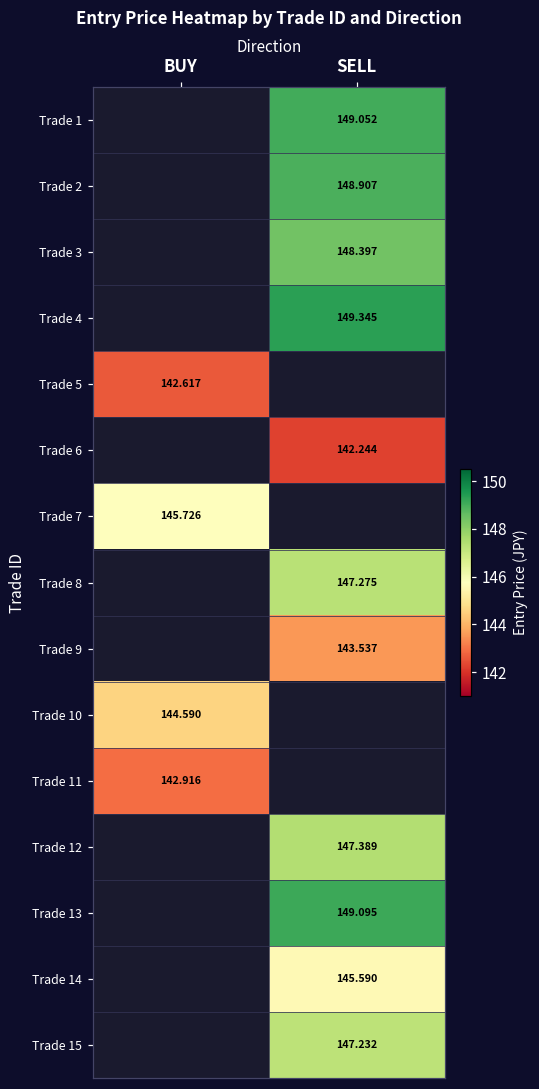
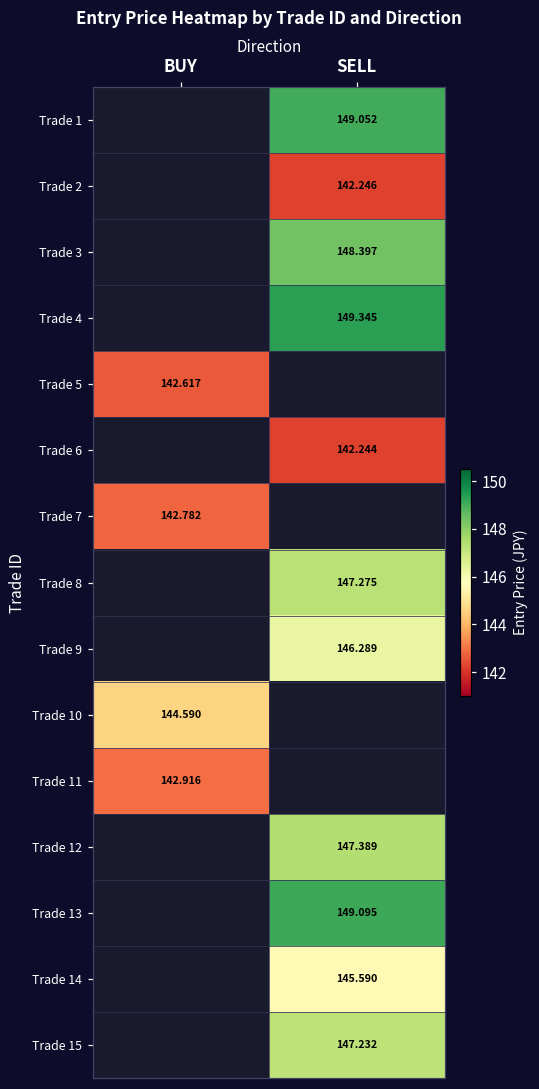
Trade 2, SELL: 148.907 -> 142.246
Trade 7, BUY: 145.726 -> 142.782
Trade 9, SELL: 143.537 -> 146.289
